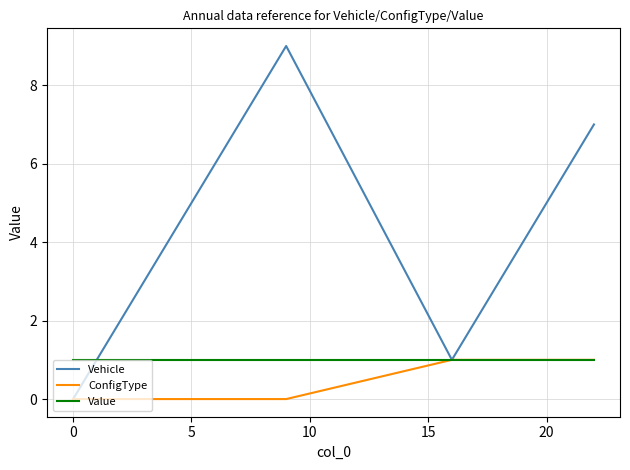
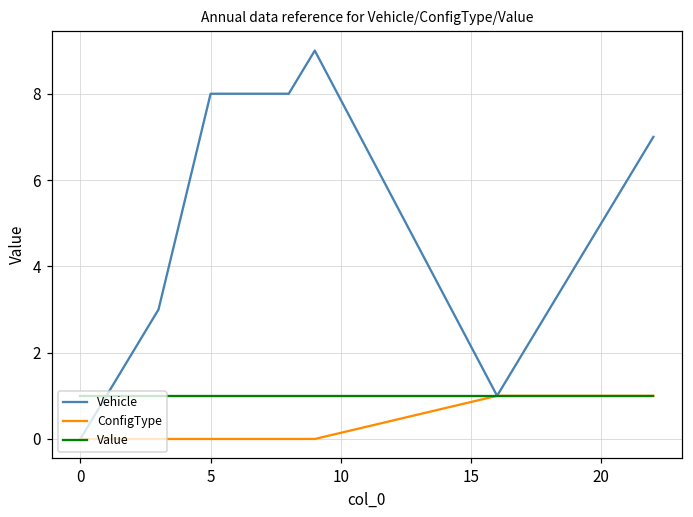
Vehicle, 5: 5 -> 8
